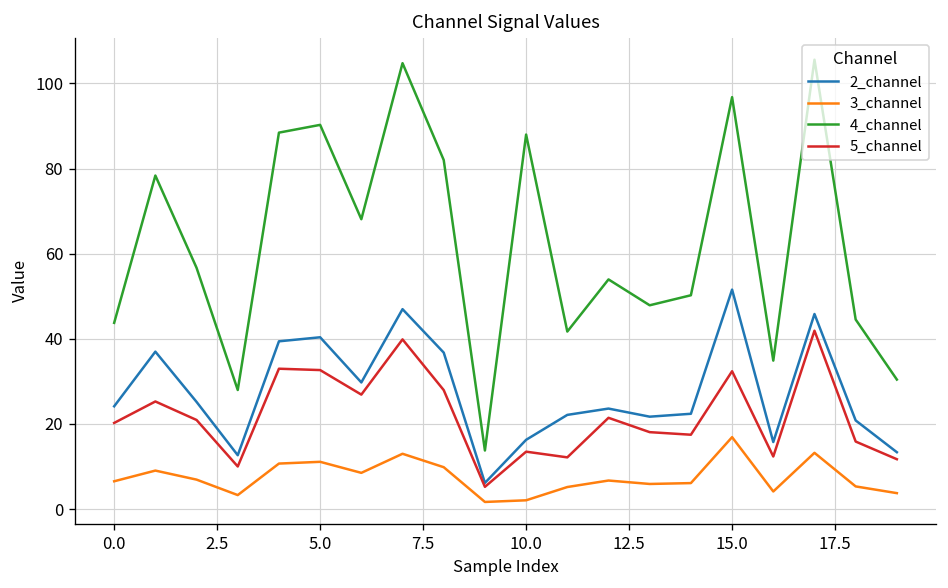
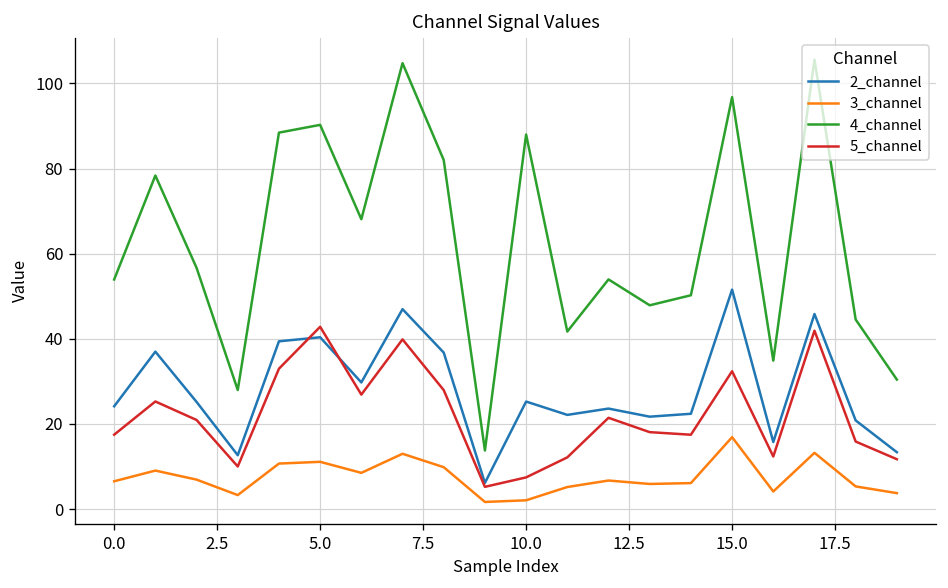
4_channel, 0.0: 44 -> 54
5_channel, 0.0: 20 -> 17
5_channel, 5.0: 33 -> 43
2_channel, 10.0: 16 -> 25
5_channel, 10.0: 13 -> 7
